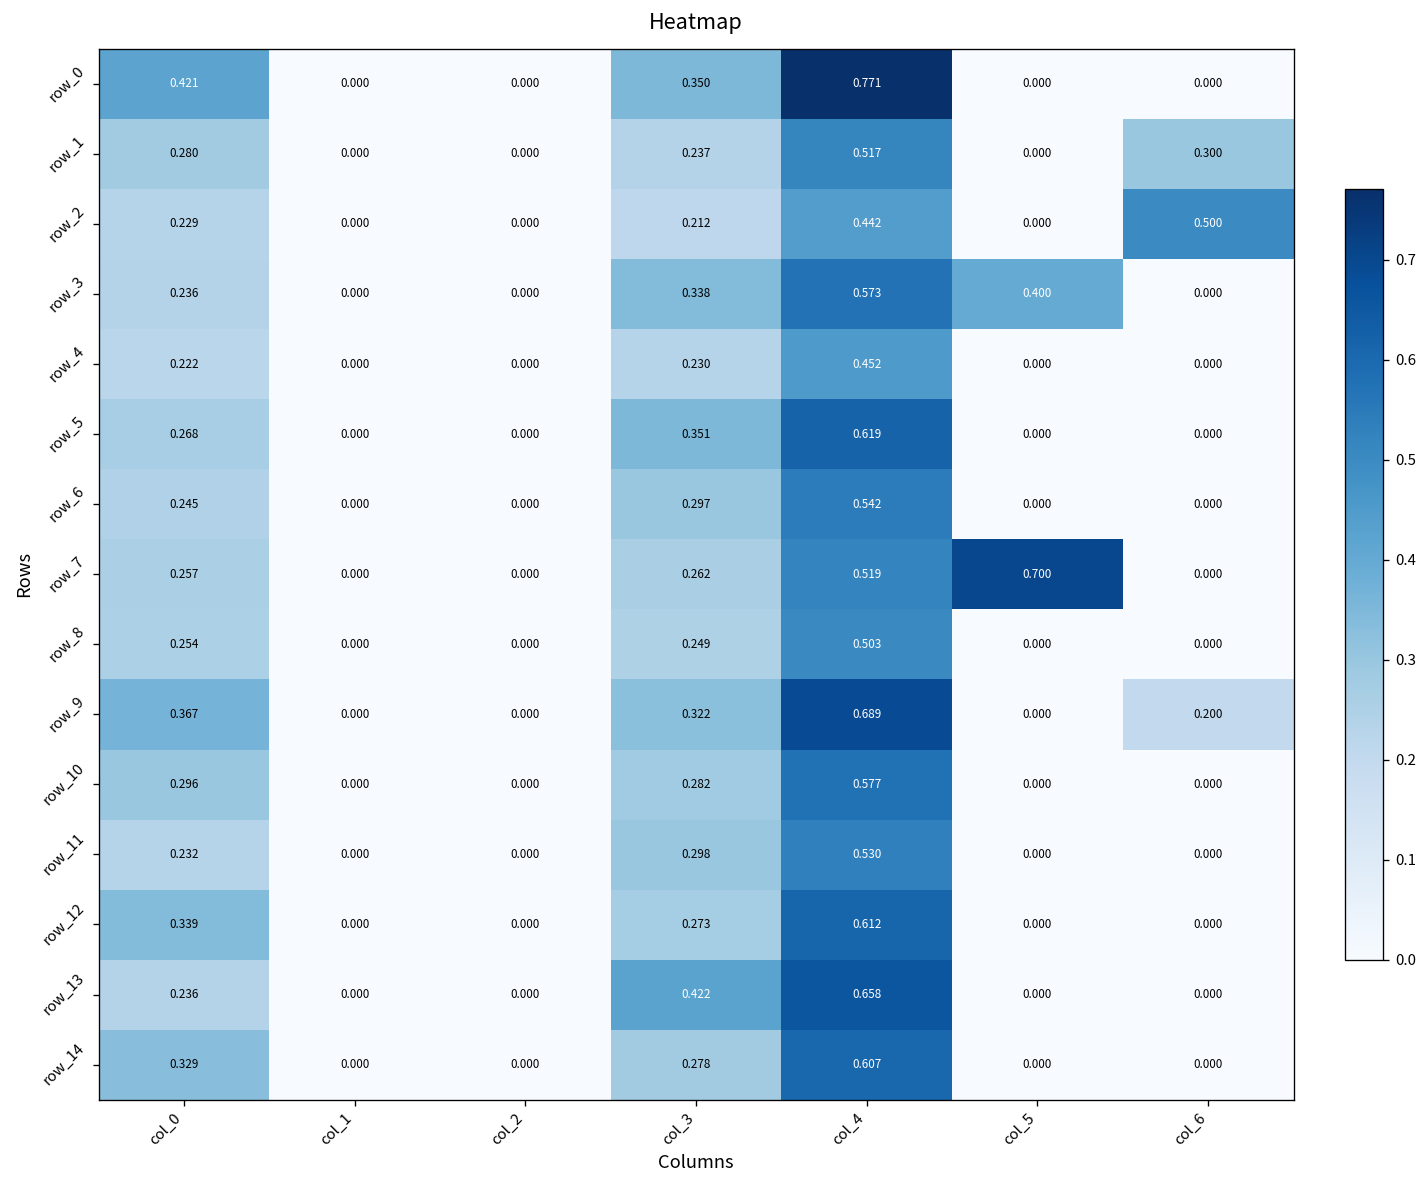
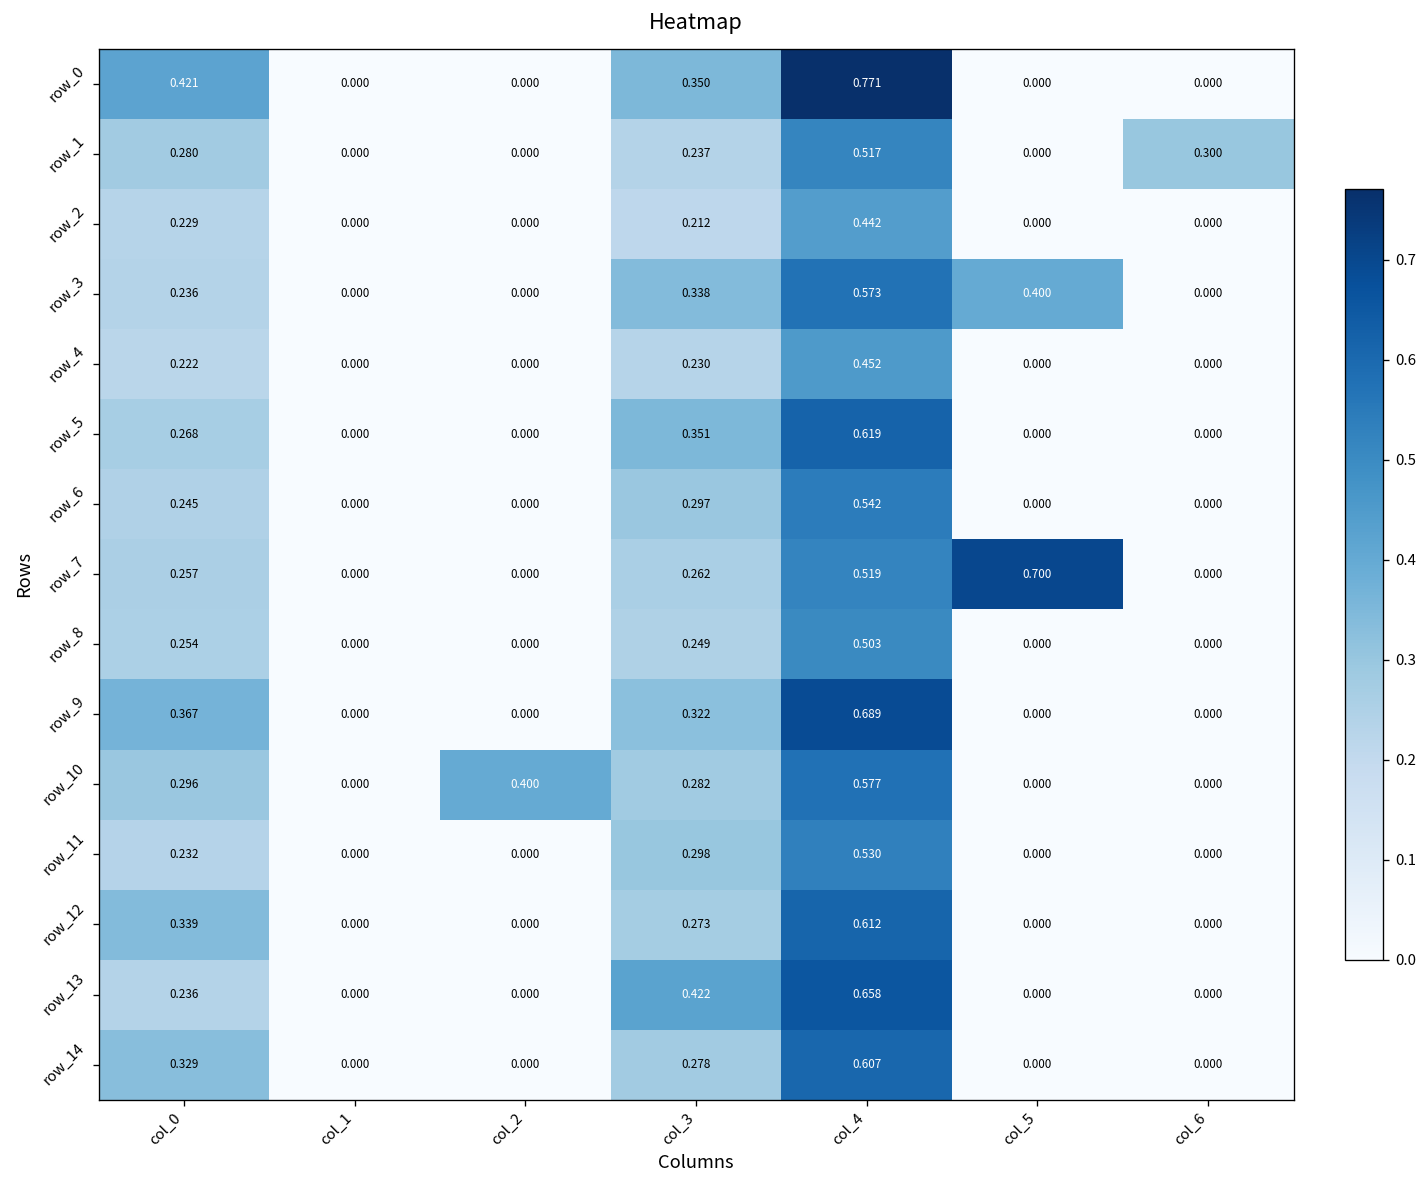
row_2, col_6: 0.500 -> 0.000
row_9, col_6: 0.200 -> 0.000
row_10, col_2: 0.000 -> 0.400
